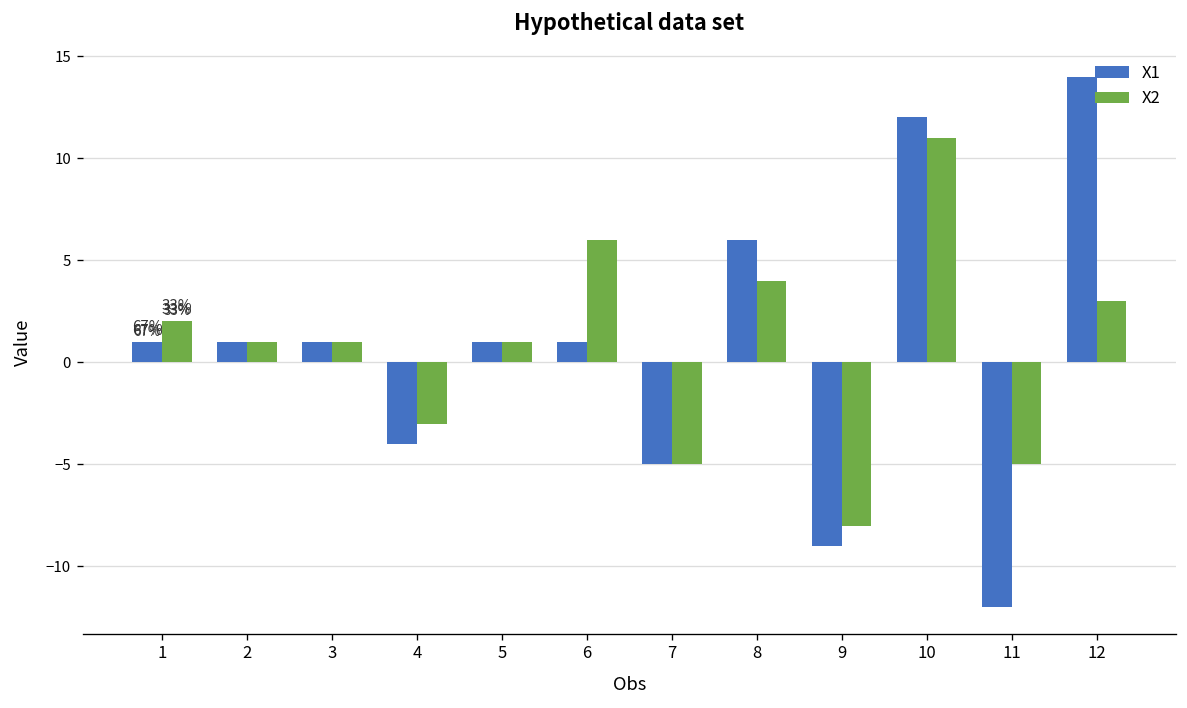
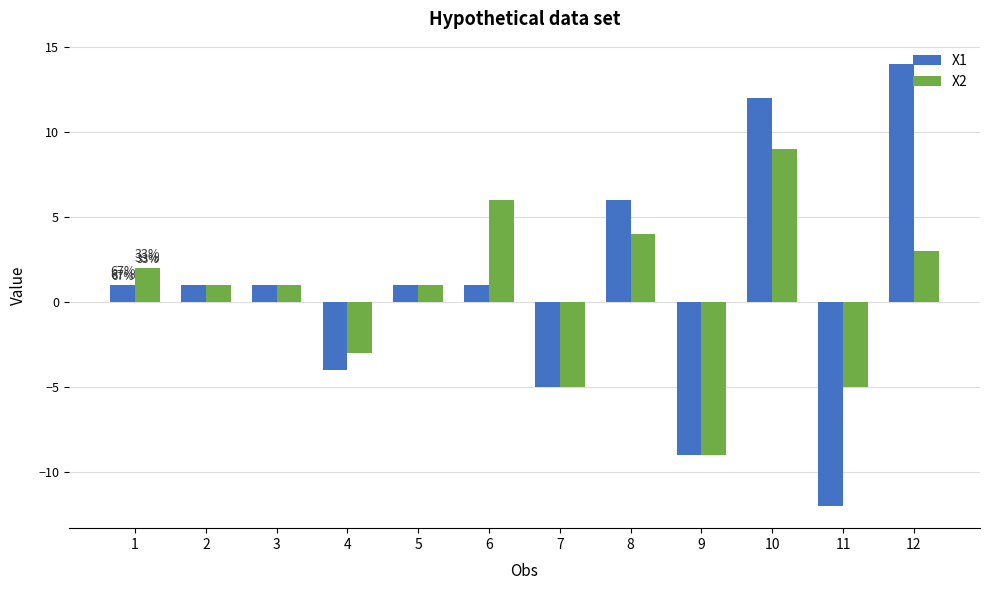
X2, 9: -8 -> -9
X2, 10: 11 -> 9
